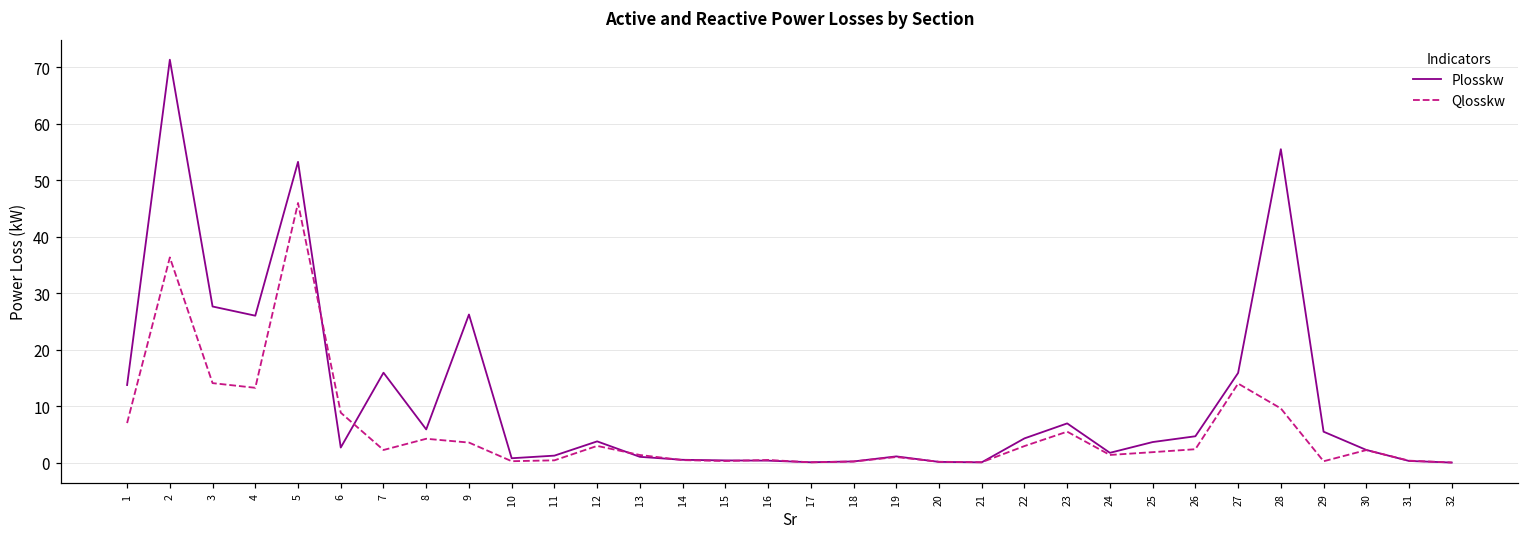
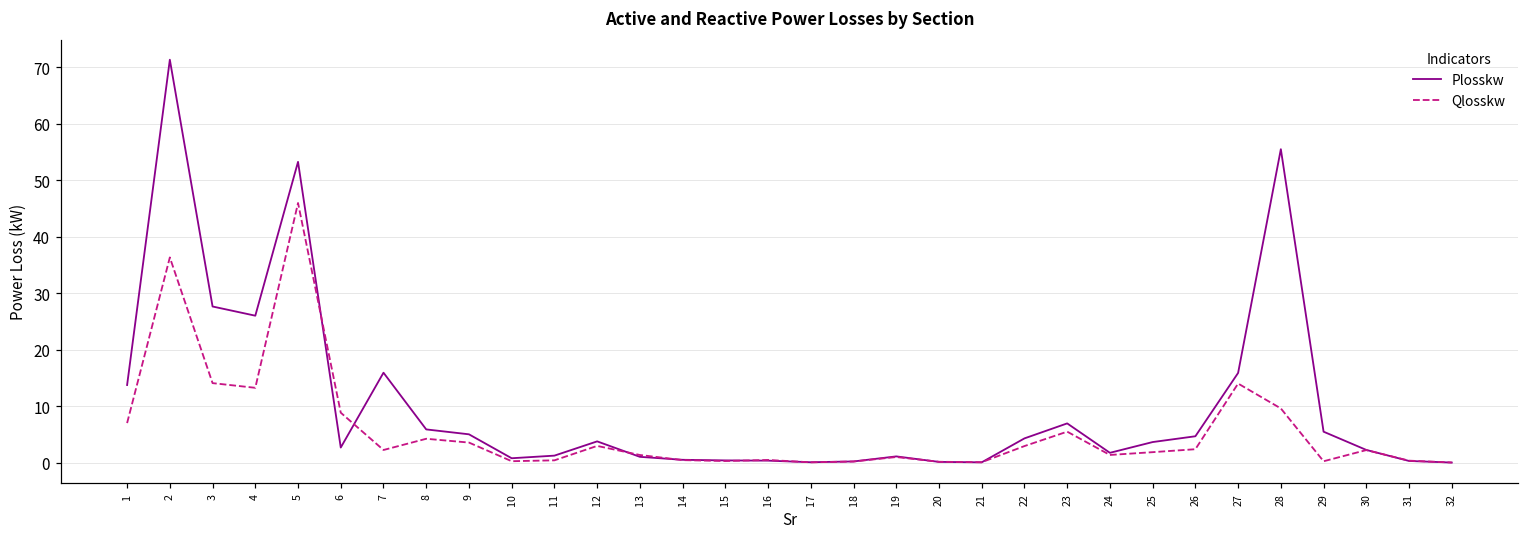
Plosskw, 9: 26 -> 5
